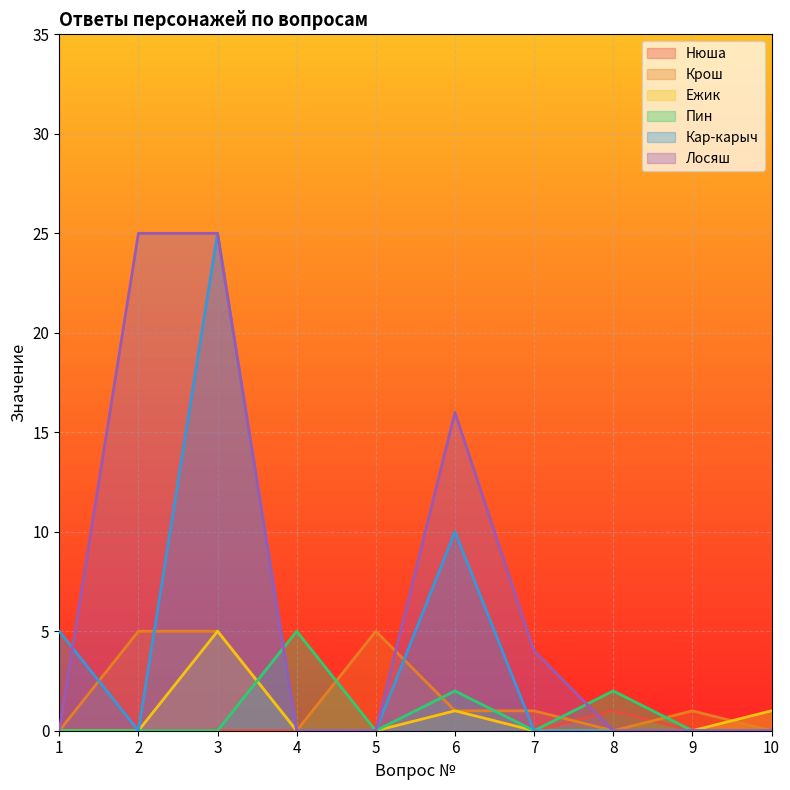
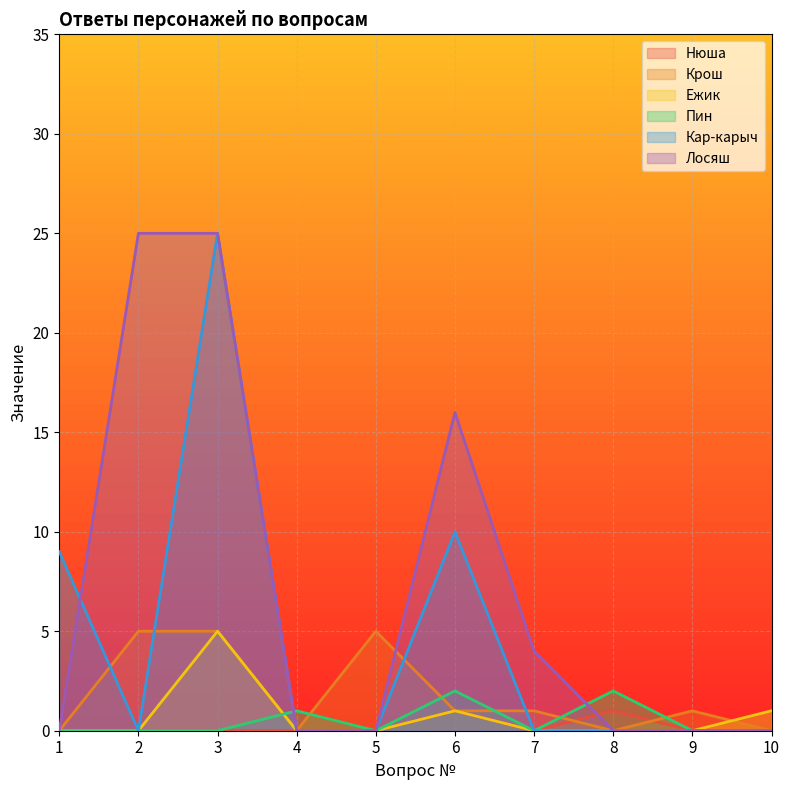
Кар-карыч, 1: 5 -> 9
Пин, 4: 5 -> 1
